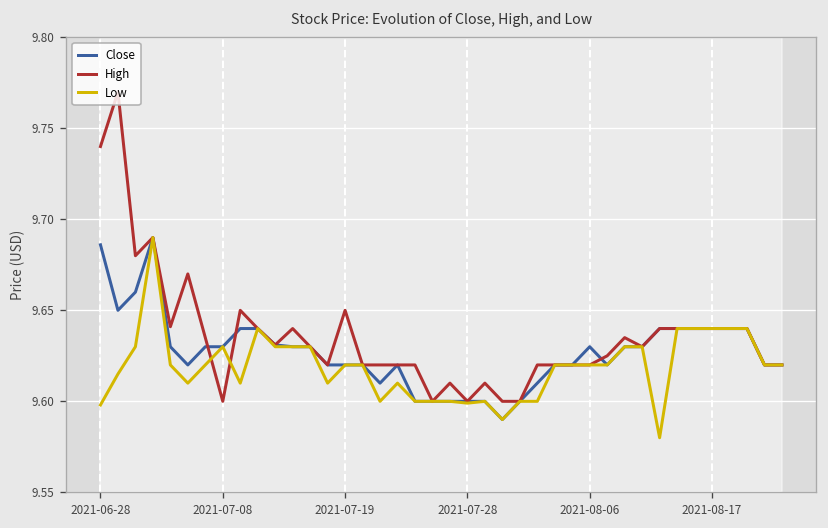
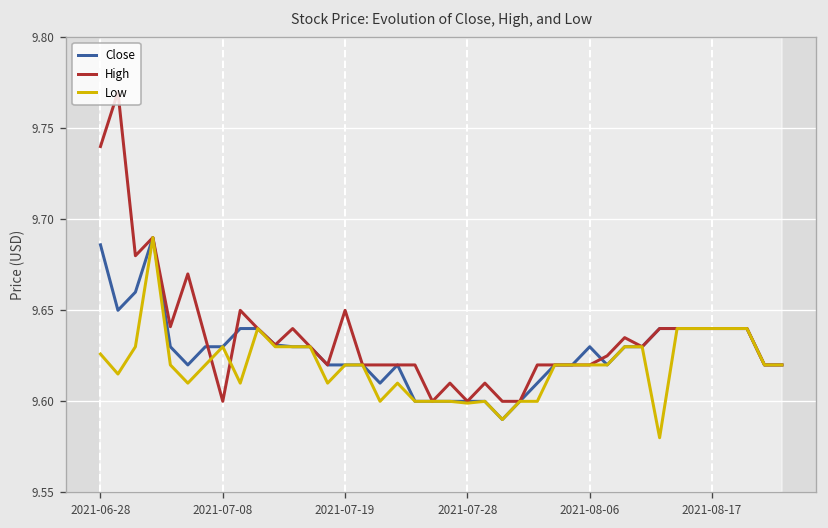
Low, 2021-06-28: 9.598 -> 9.626
